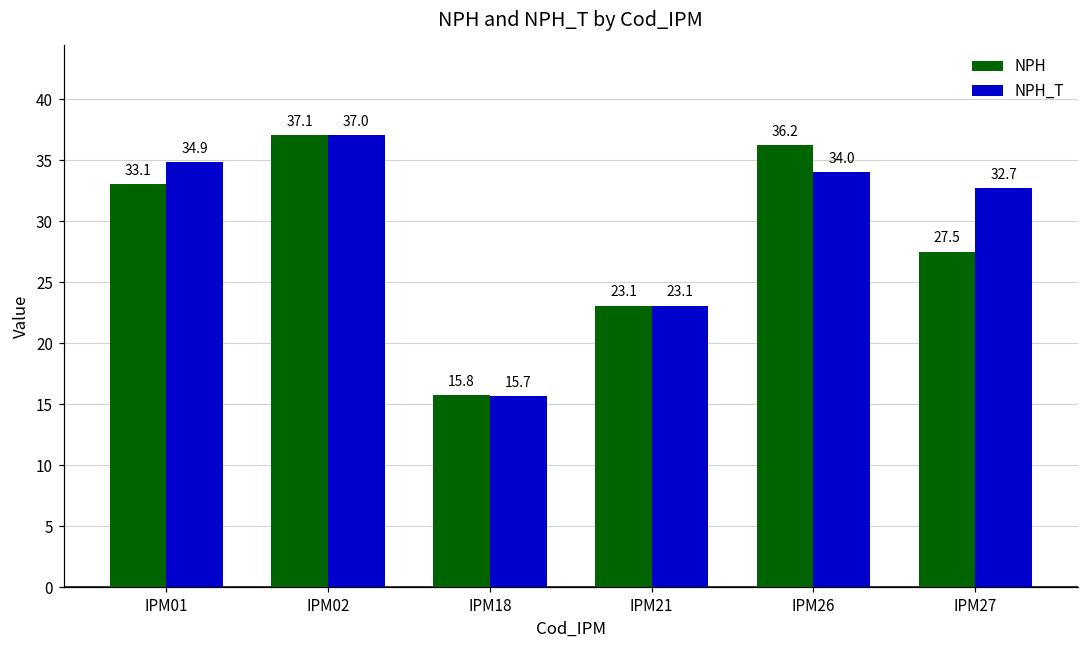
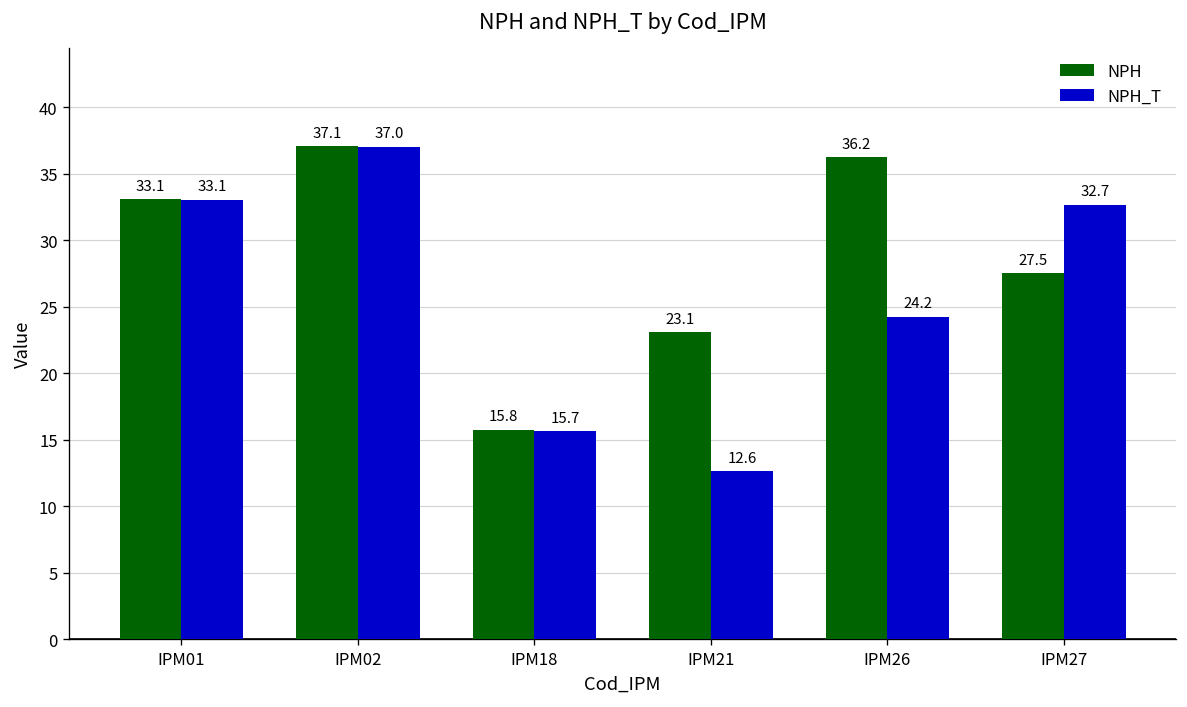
NPH_T, IPM01: 34.9 -> 33.1
NPH_T, IPM21: 23.1 -> 12.6
NPH_T, IPM26: 34.0 -> 24.2
